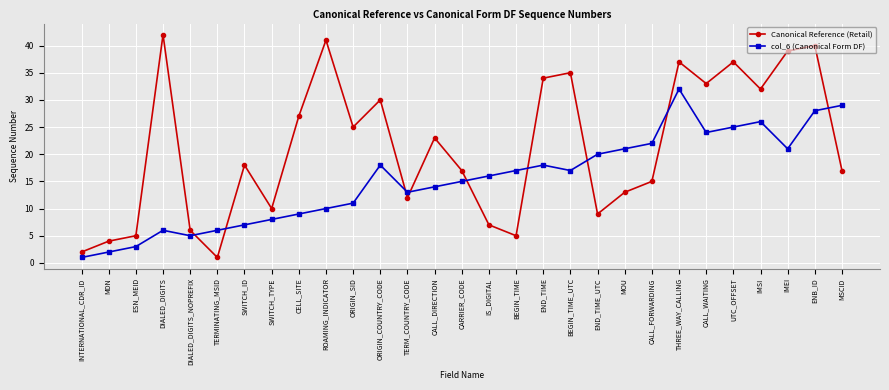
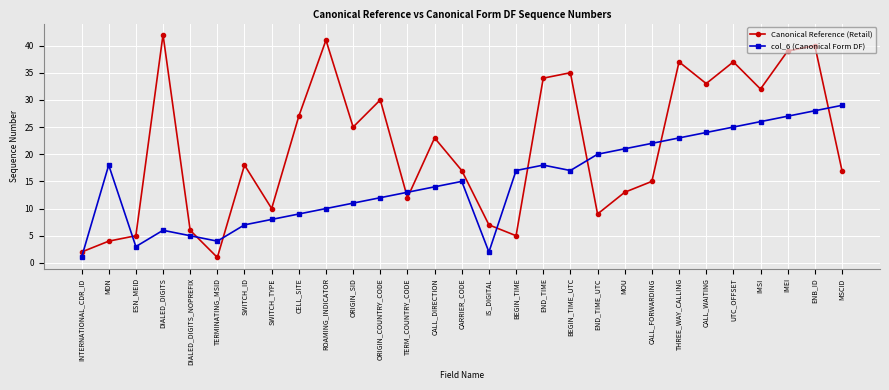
col_6 (Canonical Form DF), MDN: 2 -> 18
col_6 (Canonical Form DF), TERMINATING_MSID: 6 -> 4
col_6 (Canonical Form DF), ORIGIN_COUNTRY_CODE: 18 -> 12
col_6 (Canonical Form DF), IS_DIGITAL: 16 -> 2
col_6 (Canonical Form DF), THREE_WAY_CALLING: 32 -> 23
col_6 (Canonical Form DF), IMEI: 21 -> 27
